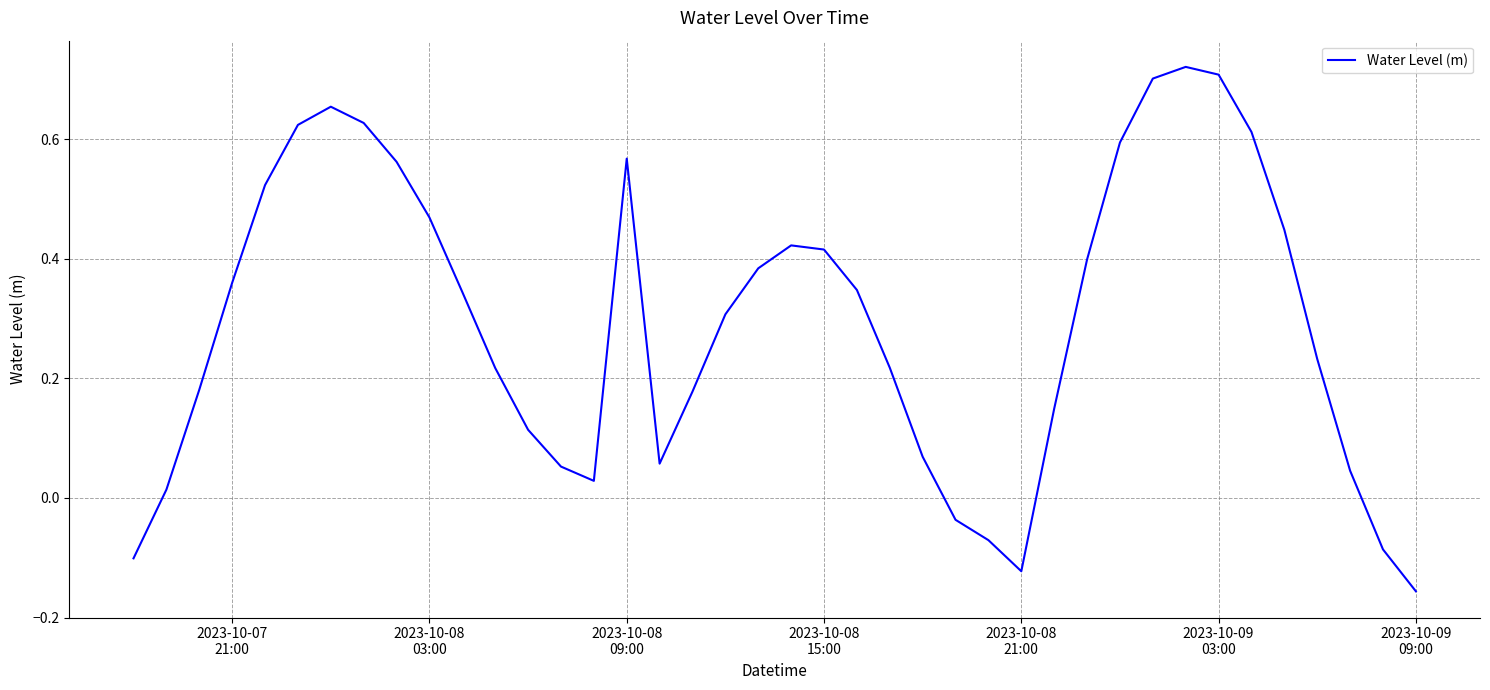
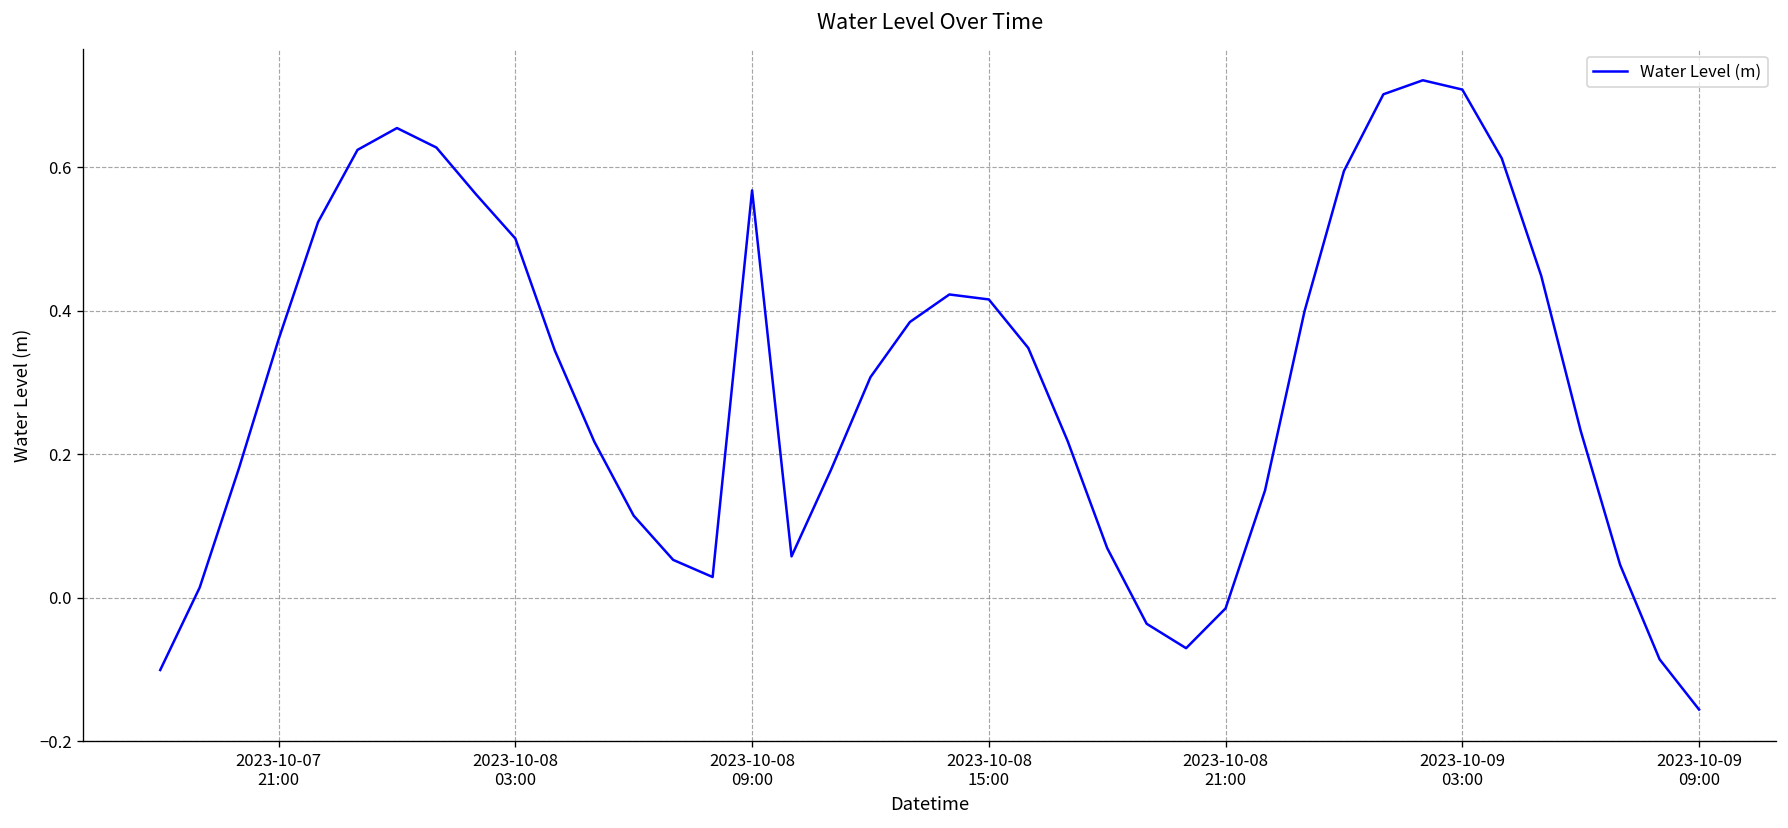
2023-10-08 03:00: 0.47 -> 0.50
2023-10-08 21:00: -0.12 -> -0.02
